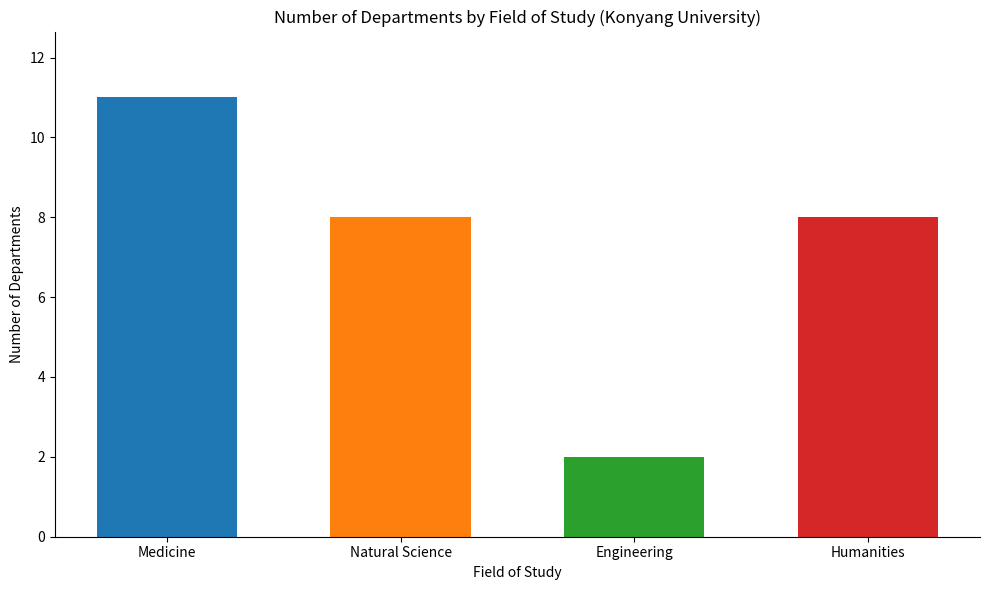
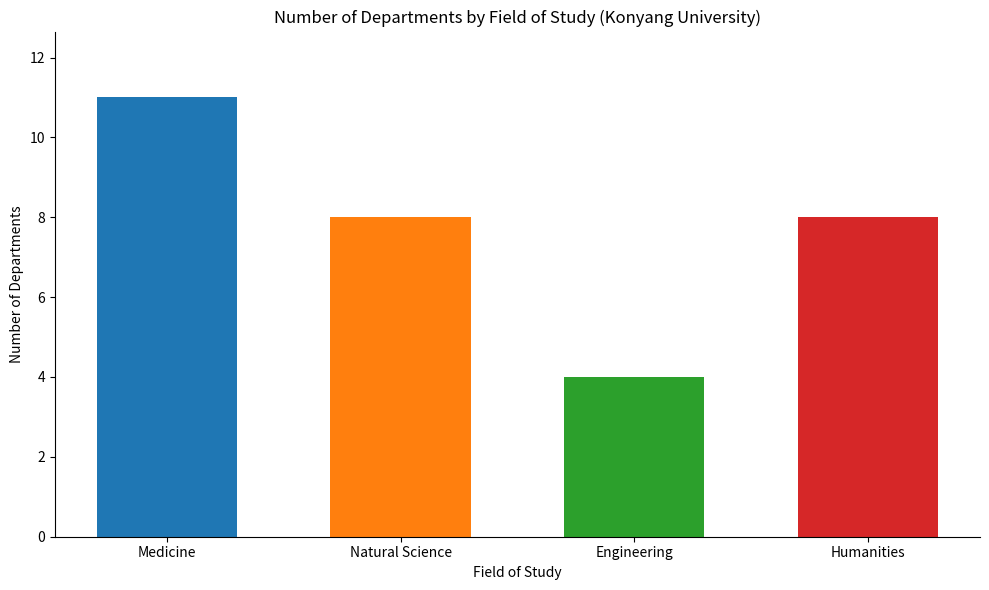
Engineering: 2 -> 4
